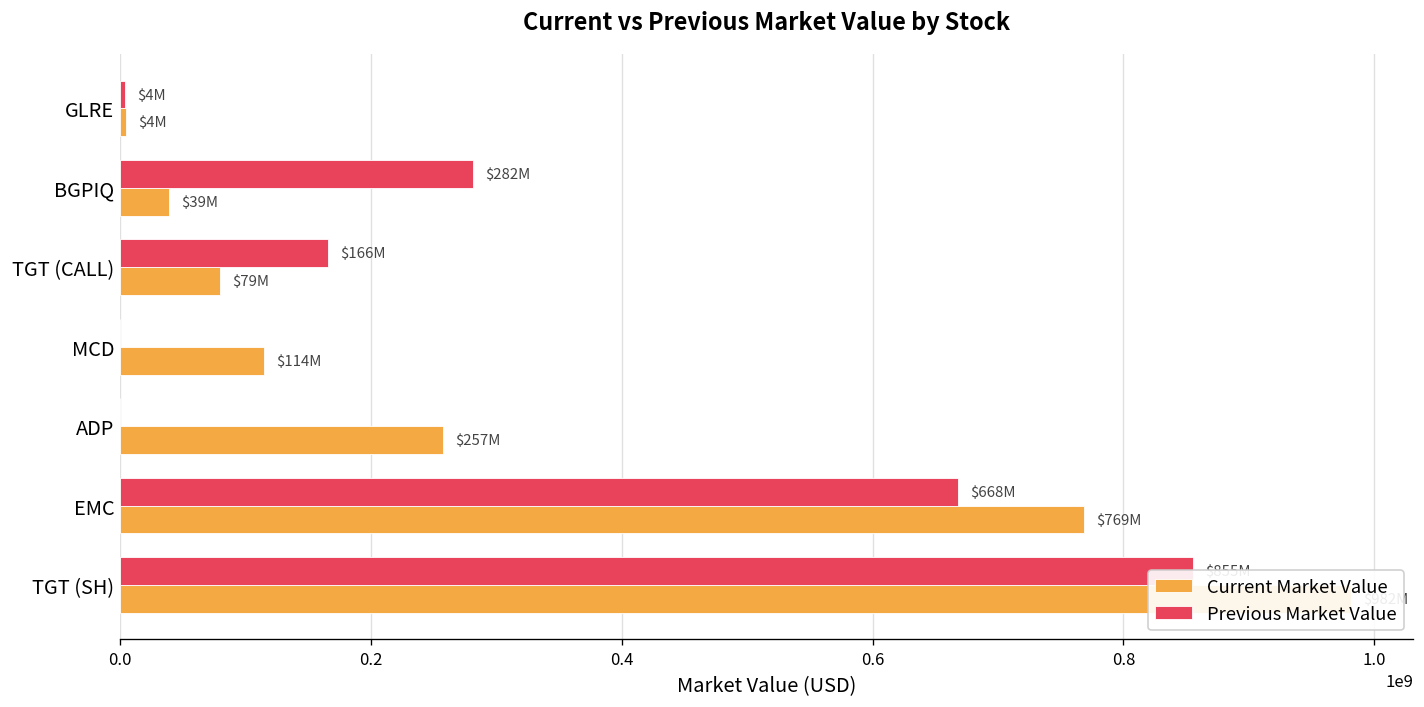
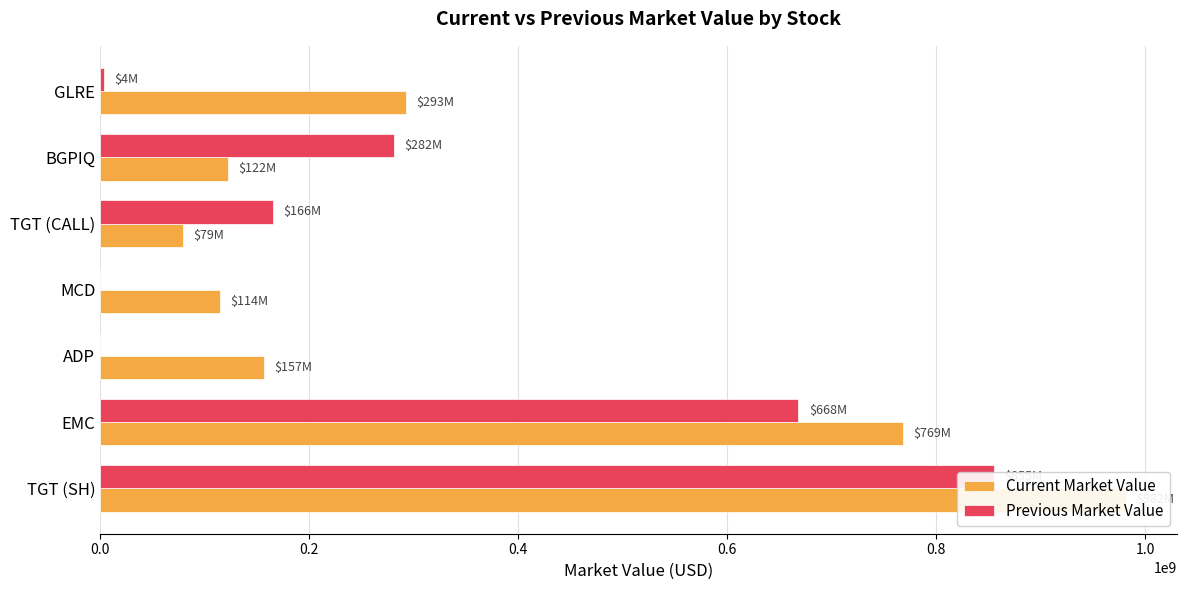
Current Market Value, GLRE: $4M -> $293M
Current Market Value, BGPIQ: $39M -> $122M
Current Market Value, ADP: $257M -> $157M
